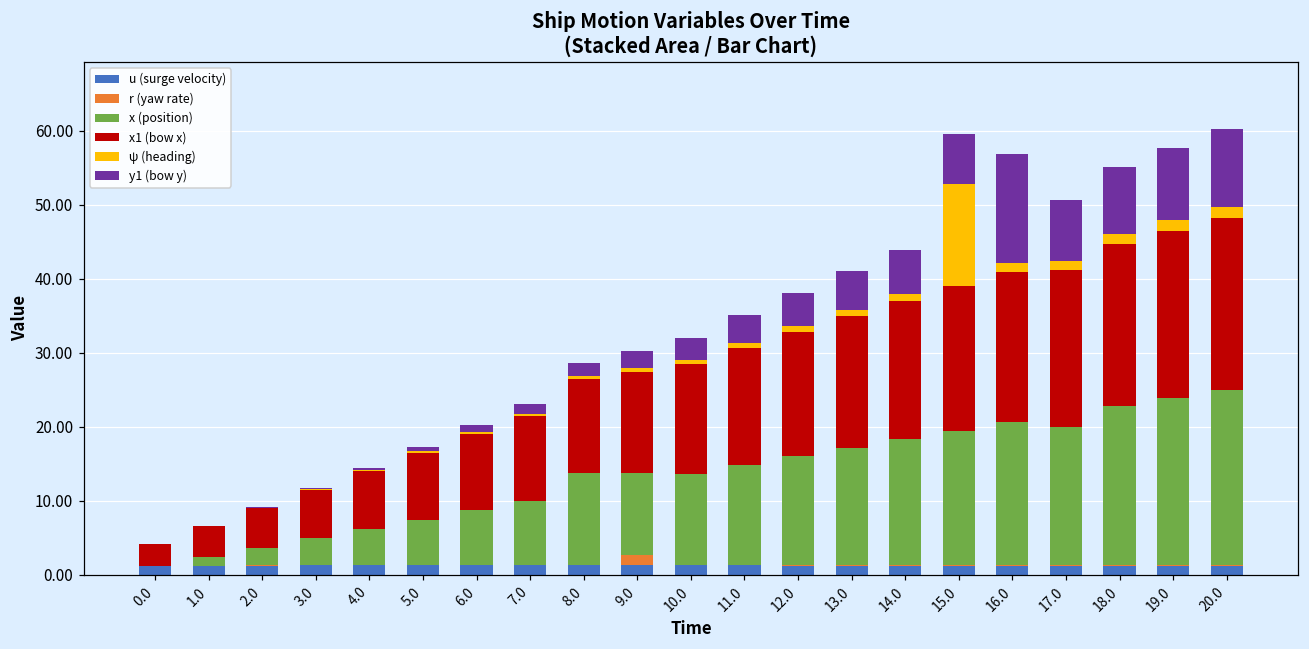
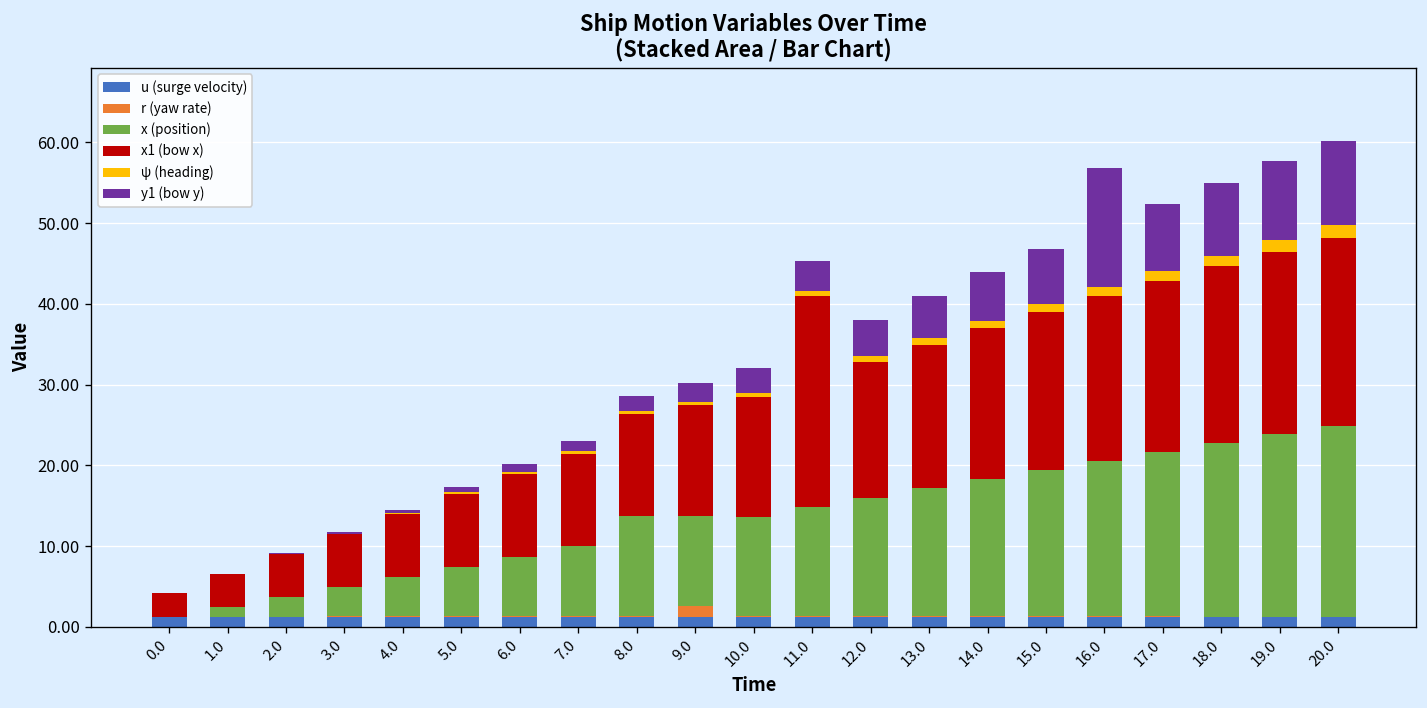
x1 (bow x), 11.0: 16 -> 26
ψ (heading), 15.0: 14 -> 1
x (position), 17.0: 19 -> 20
